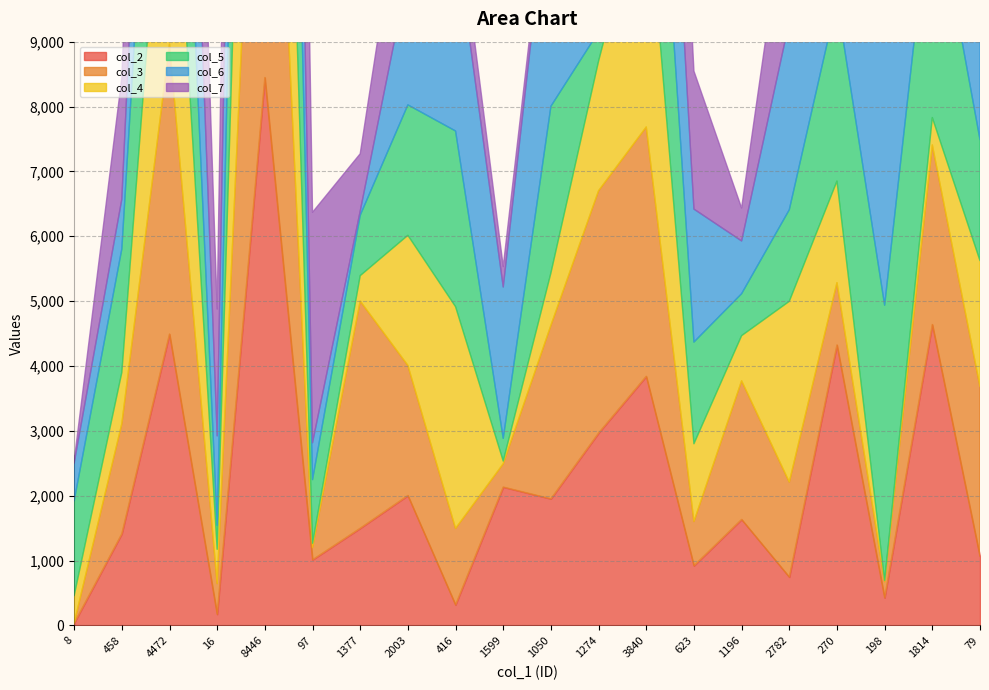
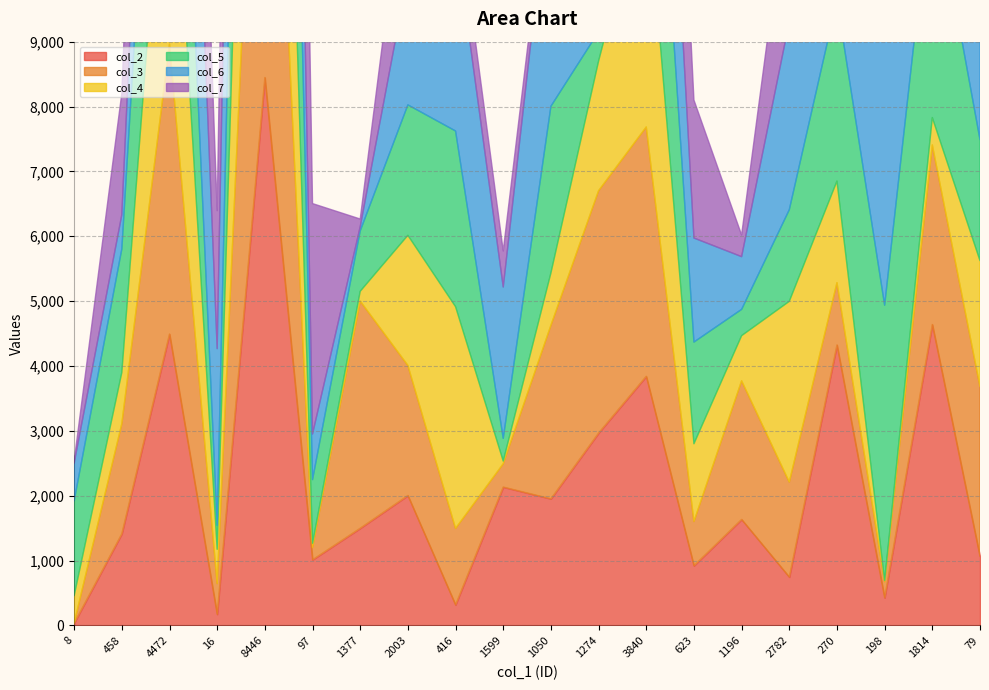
col_6, 458: 800 -> 500
col_6, 16: 1,400 -> 2,700
col_7, 16: 2,000 -> 2,100
col_6, 97: 600 -> 700
col_4, 1377: 400 -> 200
col_7, 1377: 900 -> 100
col_7, 1599: 300 -> 600
col_6, 623: 2,100 -> 1,600
col_5, 1196: 600 -> 400
col_7, 1196: 500 -> 300
